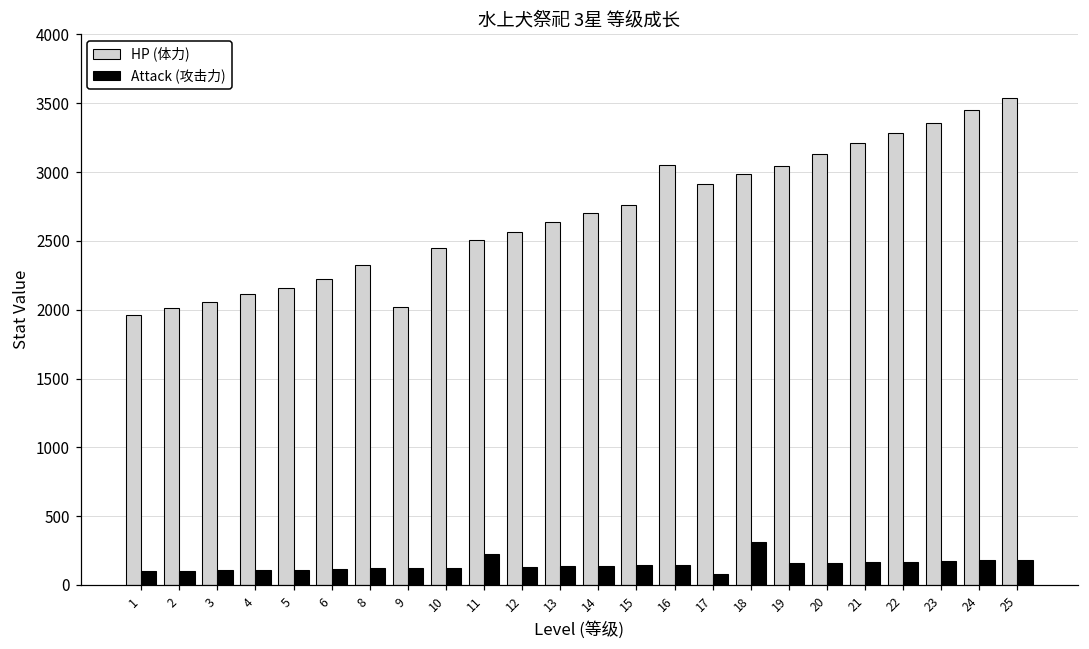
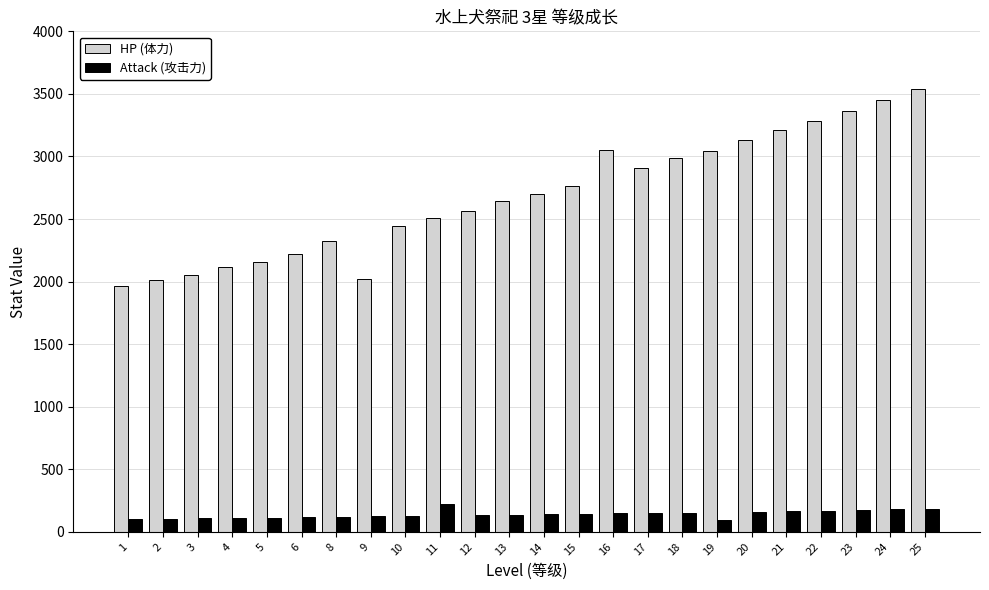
Attack (攻击力), 17: 80 -> 150
Attack (攻击力), 18: 310 -> 150
Attack (攻击力), 19: 160 -> 90
